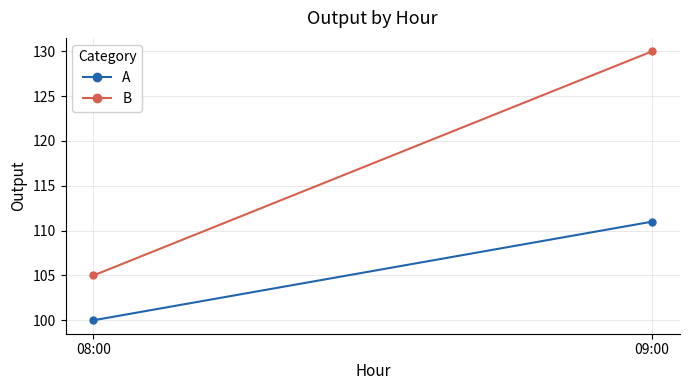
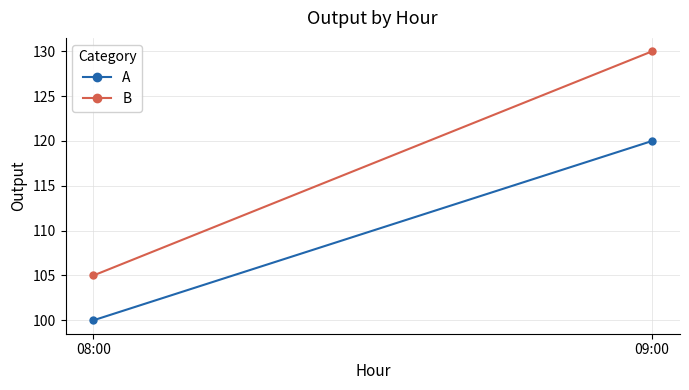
A, 09:00: 111 -> 120
